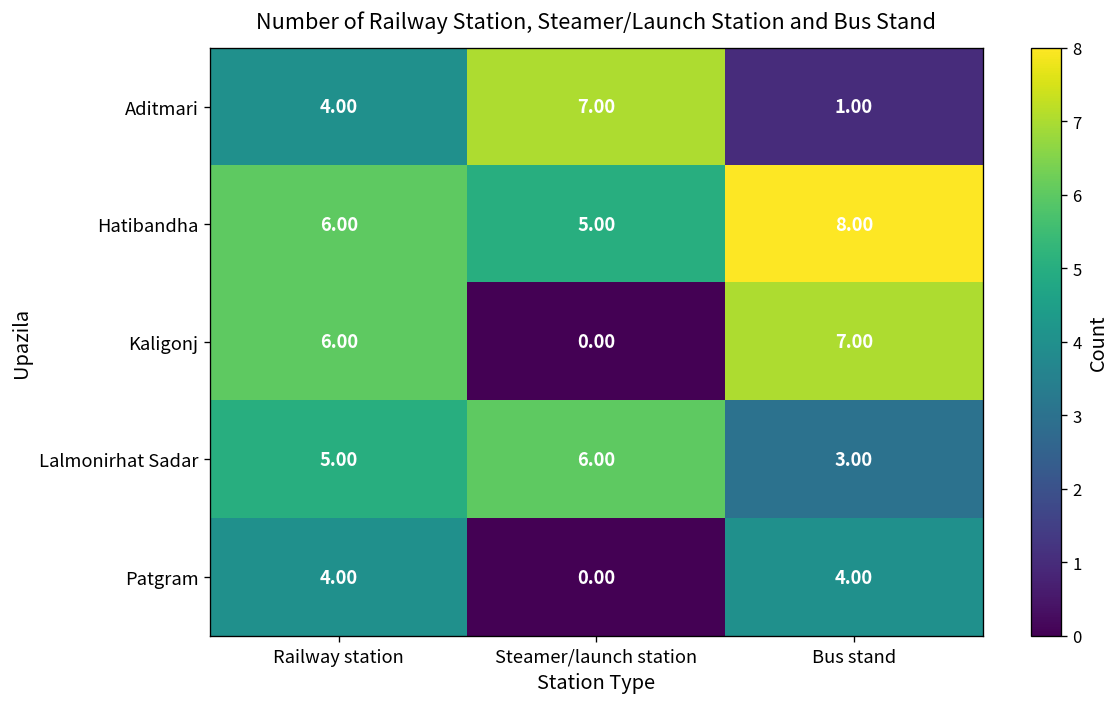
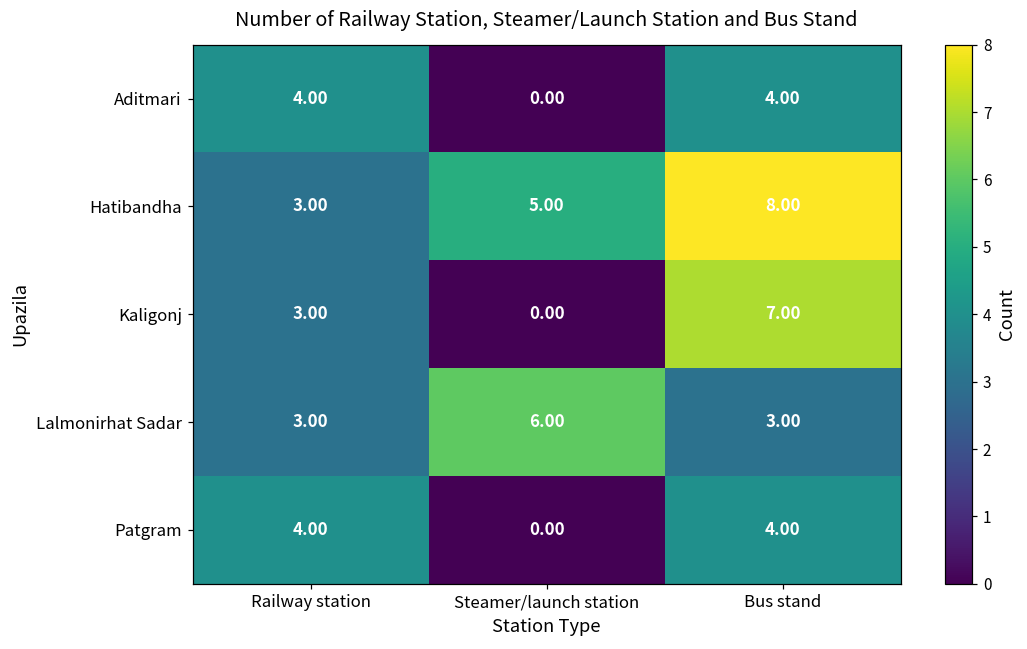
Aditmari, Steamer/launch station: 7.00 -> 0.00
Aditmari, Bus stand: 1.00 -> 4.00
Hatibandha, Railway station: 6.00 -> 3.00
Kaligonj, Railway station: 6.00 -> 3.00
Lalmonirhat Sadar, Railway station: 5.00 -> 3.00
